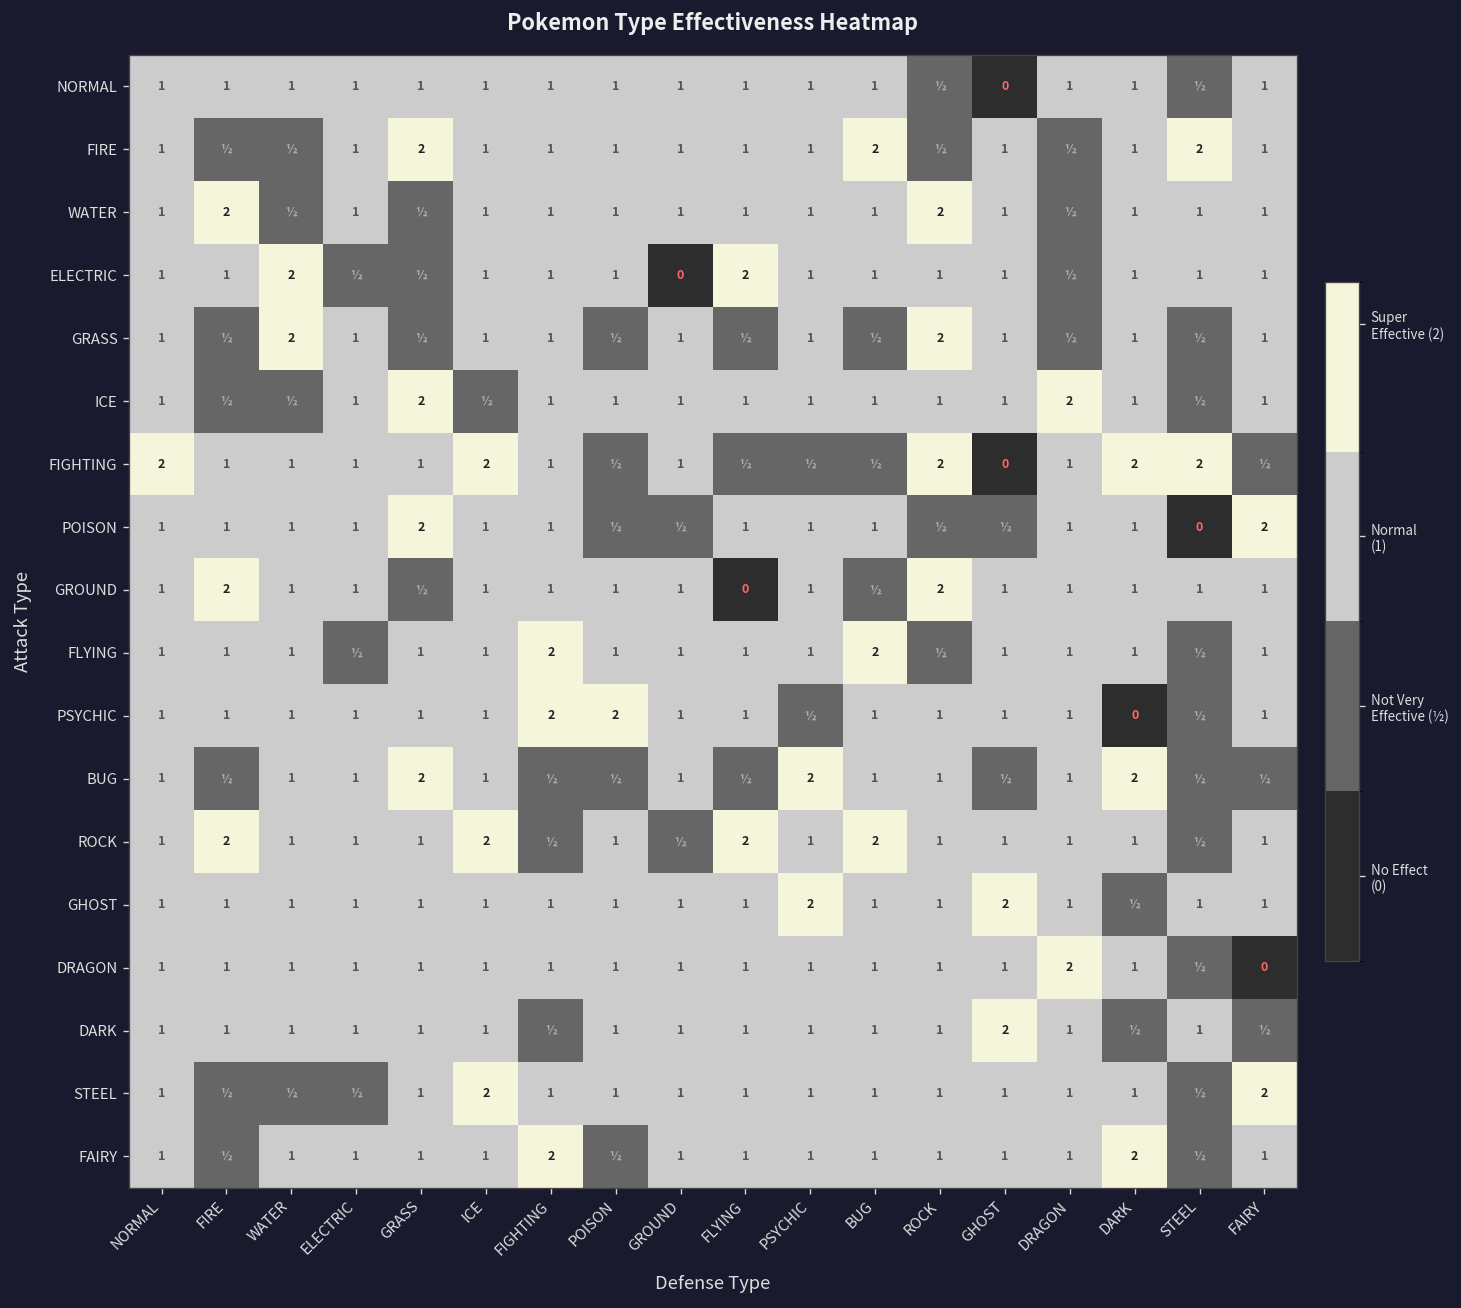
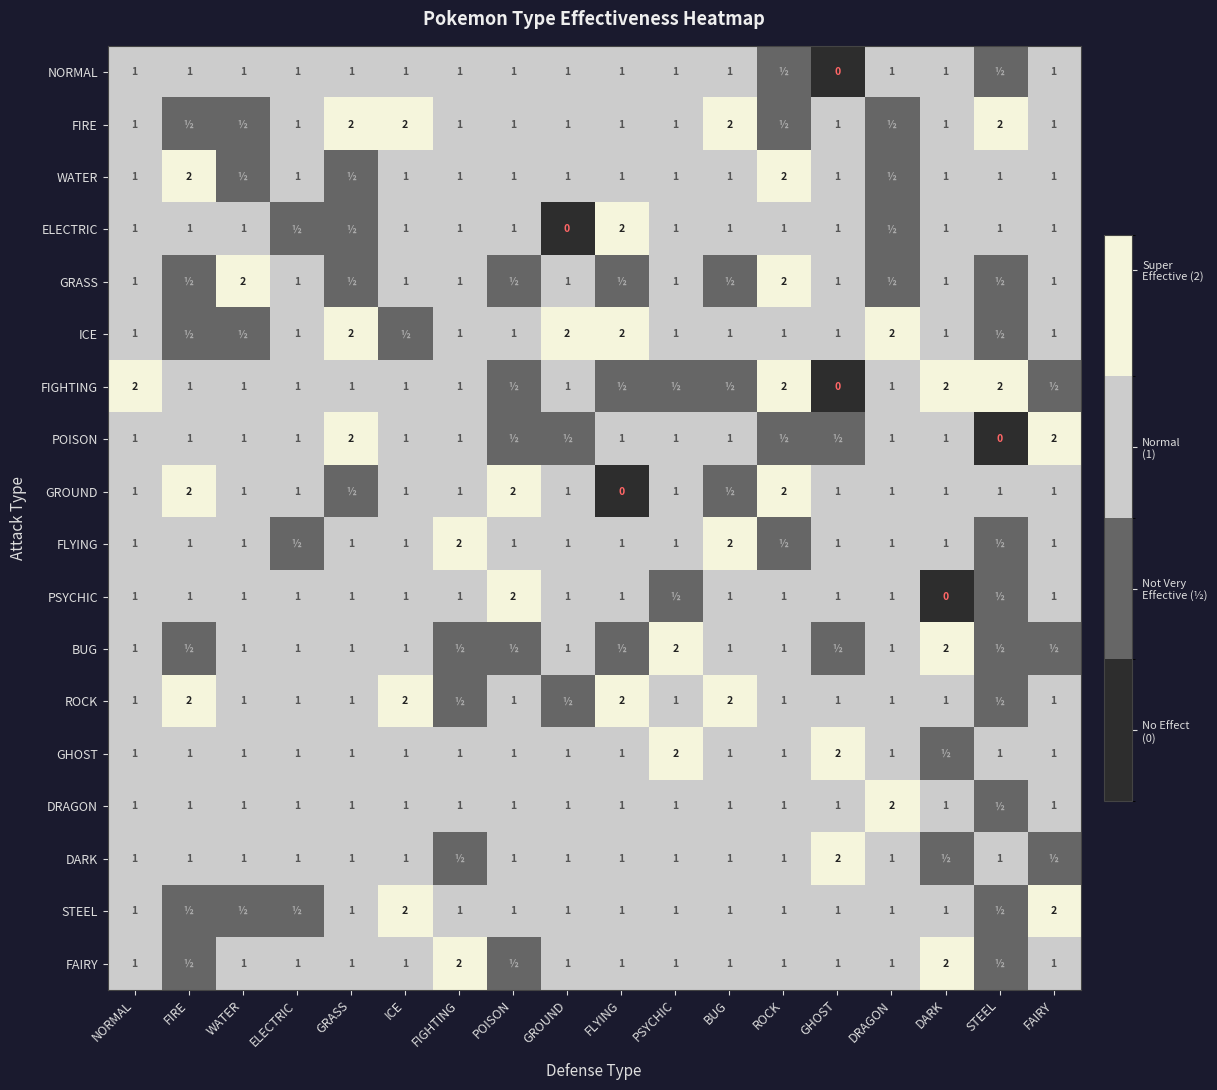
FIRE, ICE: 1 -> 2
ELECTRIC, WATER: 2 -> 1
ICE, GROUND: 1 -> 2
ICE, FLYING: 1 -> 2
FIGHTING, ICE: 2 -> 1
GROUND, POISON: 1 -> 2
PSYCHIC, FIGHTING: 2 -> 1
BUG, GRASS: 2 -> 1
DRAGON, FAIRY: 0 -> 1
